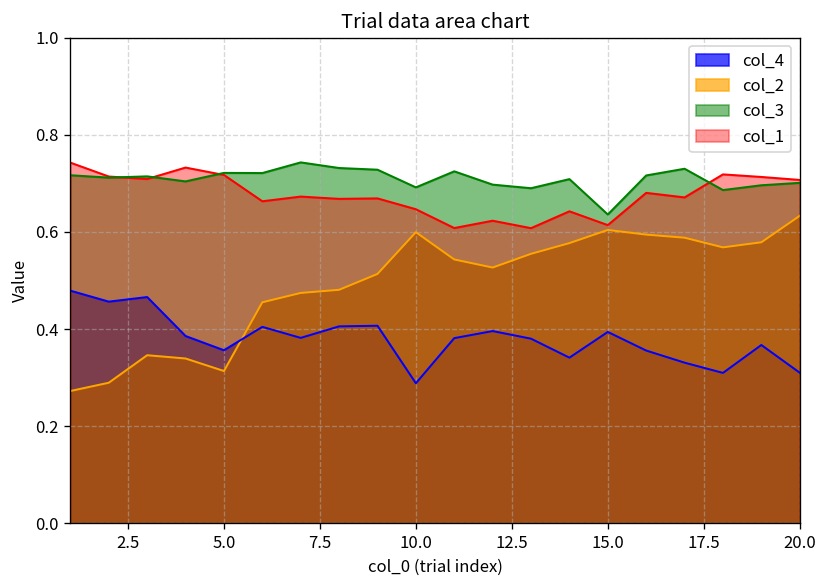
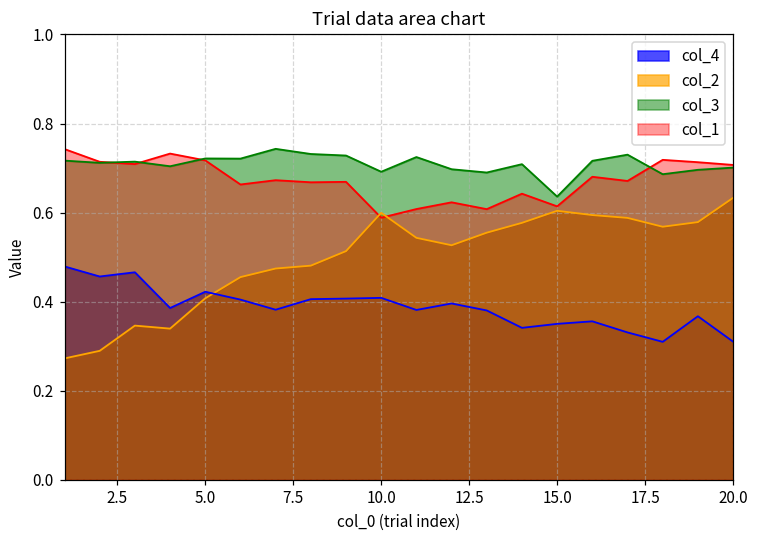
col_4, 5.0: 0.36 -> 0.42
col_2, 5.0: 0.31 -> 0.41
col_4, 10.0: 0.29 -> 0.41
col_1, 10.0: 0.65 -> 0.59
col_4, 15.0: 0.39 -> 0.35
